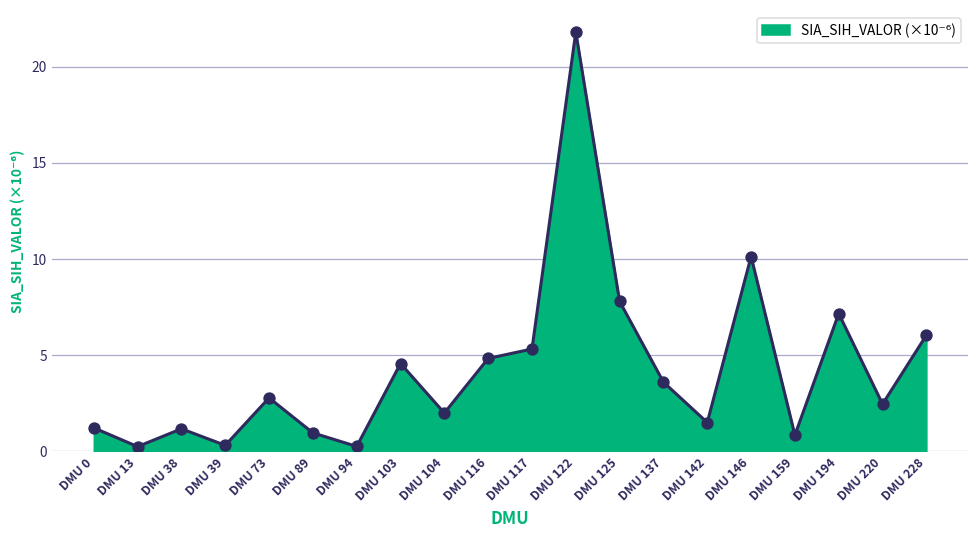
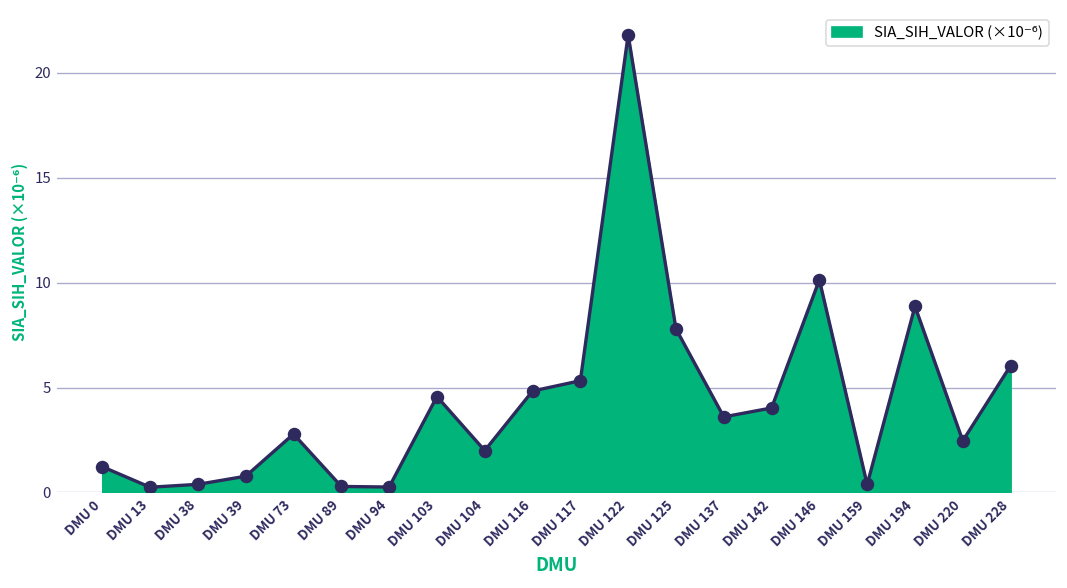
DMU 38: 1.2 -> 0.4
DMU 39: 0.3 -> 0.8
DMU 89: 1.0 -> 0.3
DMU 142: 1.5 -> 4.0
DMU 159: 0.8 -> 0.4
DMU 194: 7.2 -> 8.9
